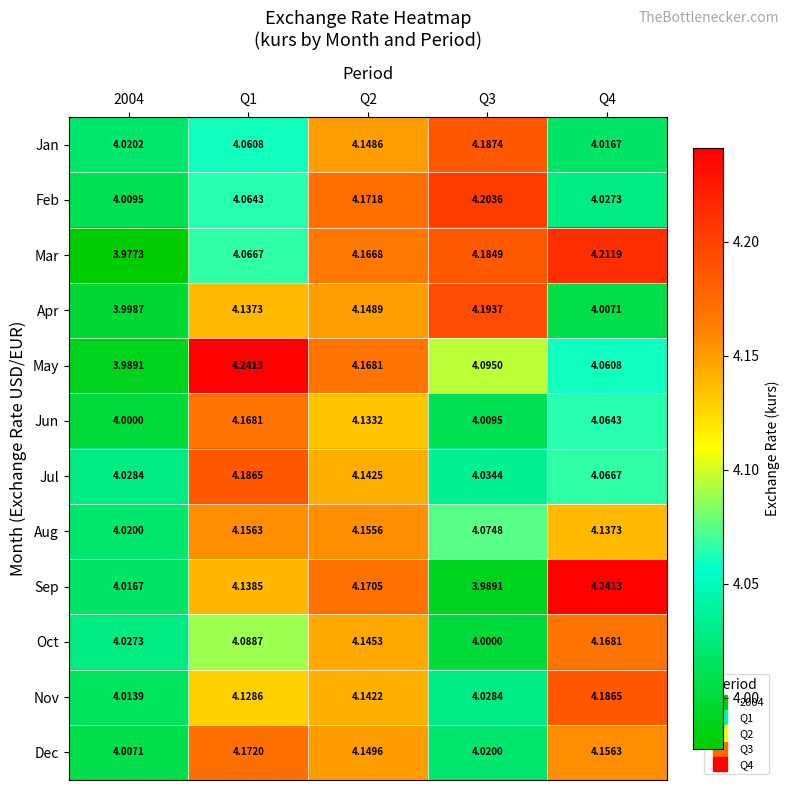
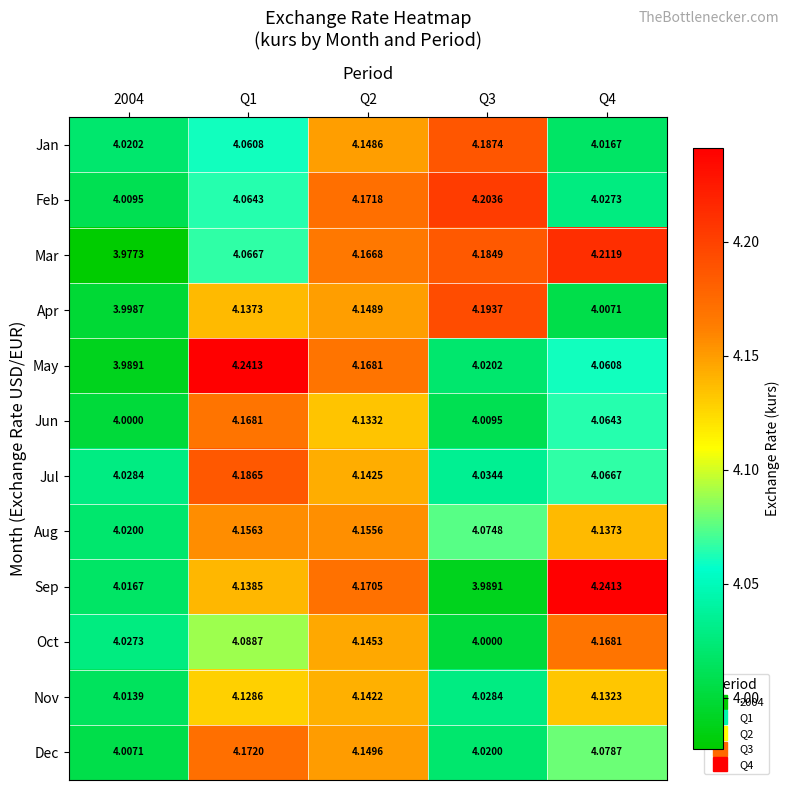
May, Q3: 4.0950 -> 4.0202
Nov, Q4: 4.1865 -> 4.1323
Dec, Q4: 4.1563 -> 4.0787
